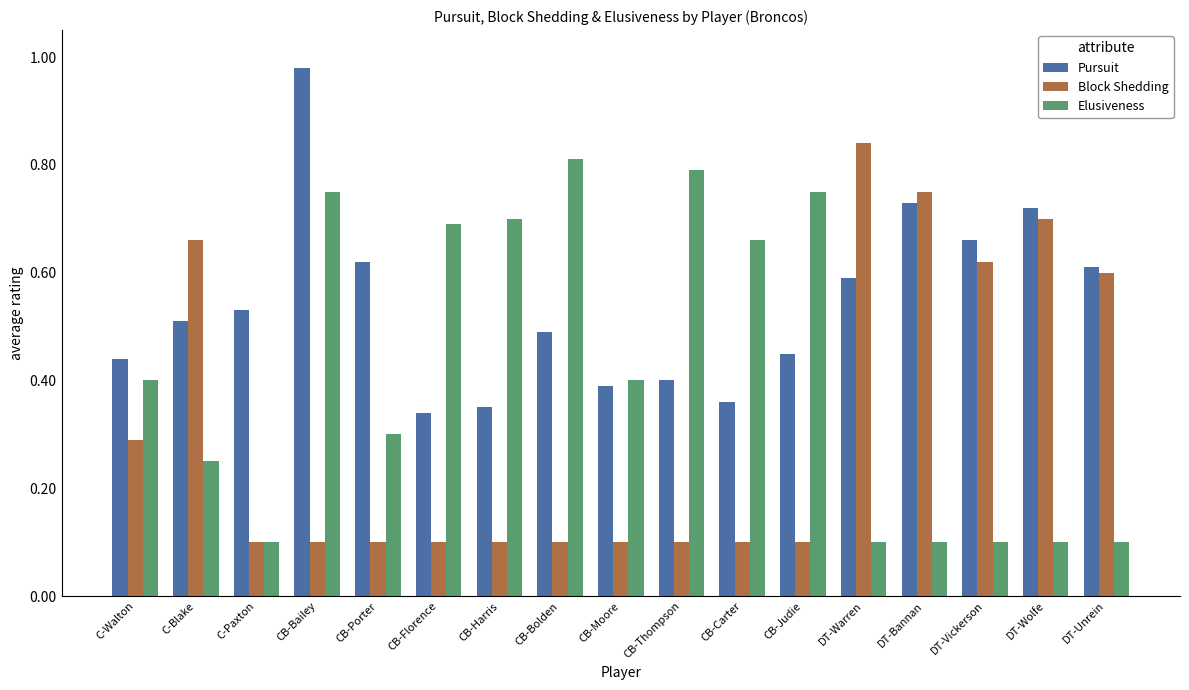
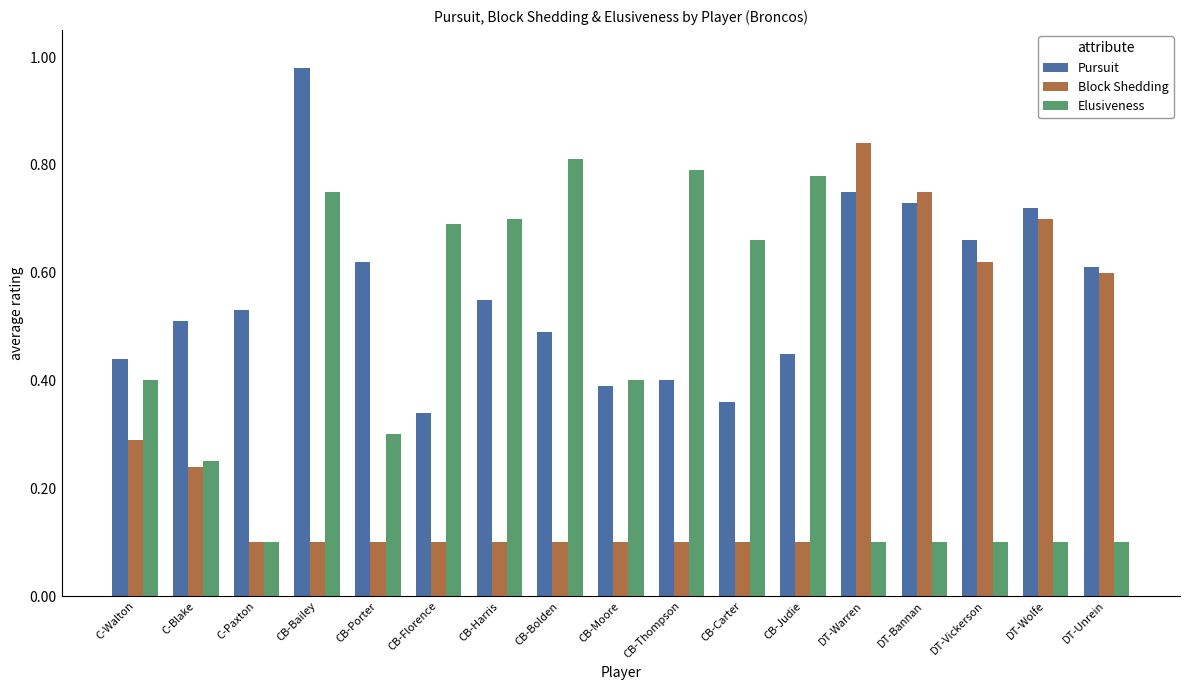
Block Shedding, C-Blake: 0.66 -> 0.24
Pursuit, CB-Harris: 0.35 -> 0.55
Elusiveness, CB-Judie: 0.75 -> 0.78
Pursuit, DT-Warren: 0.59 -> 0.75
